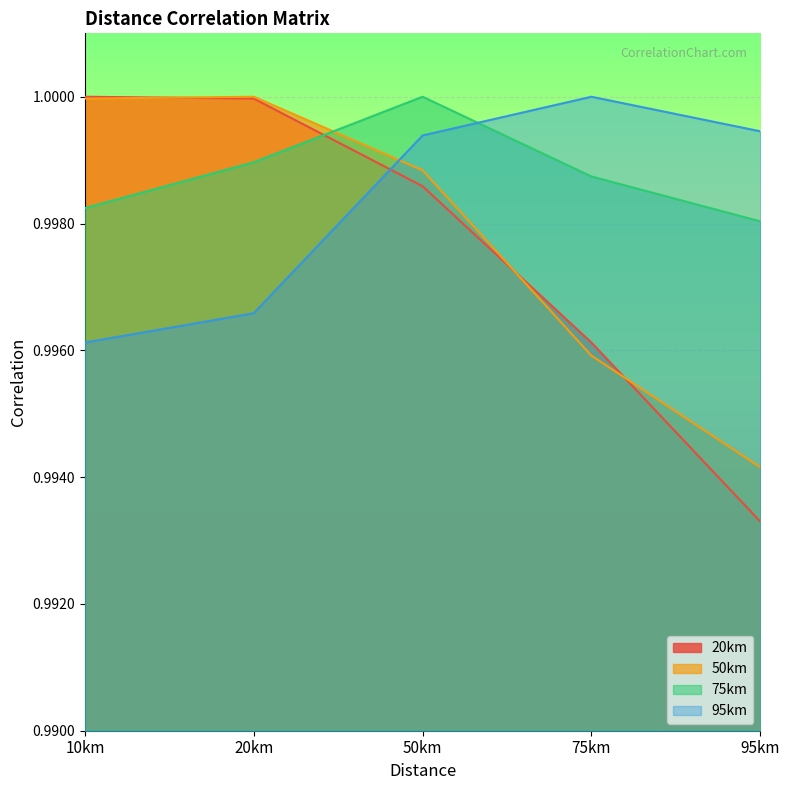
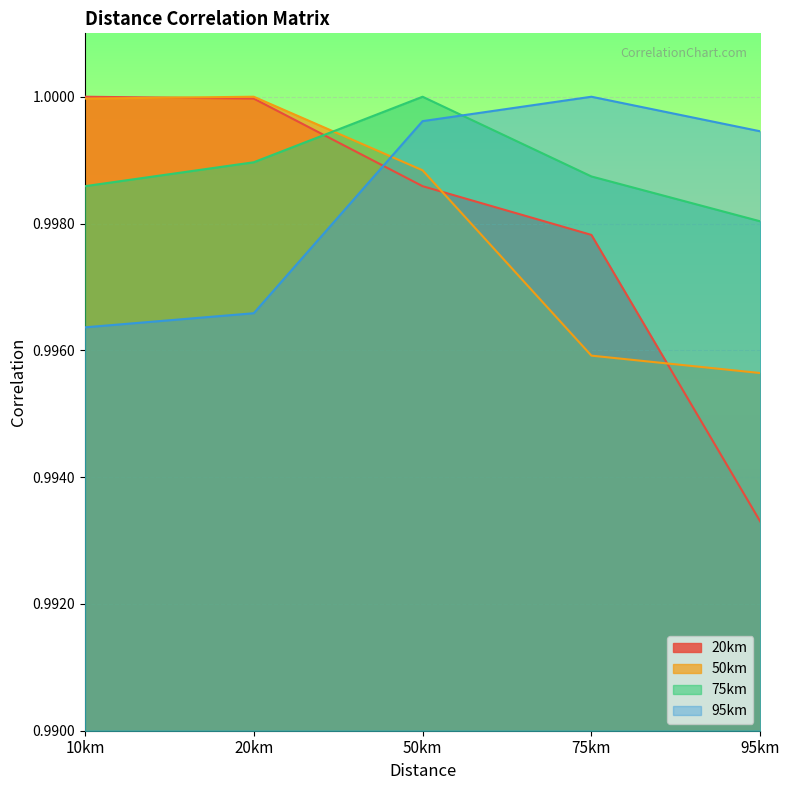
75km, 10km: 0.9982 -> 0.9986
95km, 10km: 0.9961 -> 0.9964
95km, 50km: 0.9994 -> 0.9996
20km, 75km: 0.9961 -> 0.9978
50km, 95km: 0.9942 -> 0.9956
